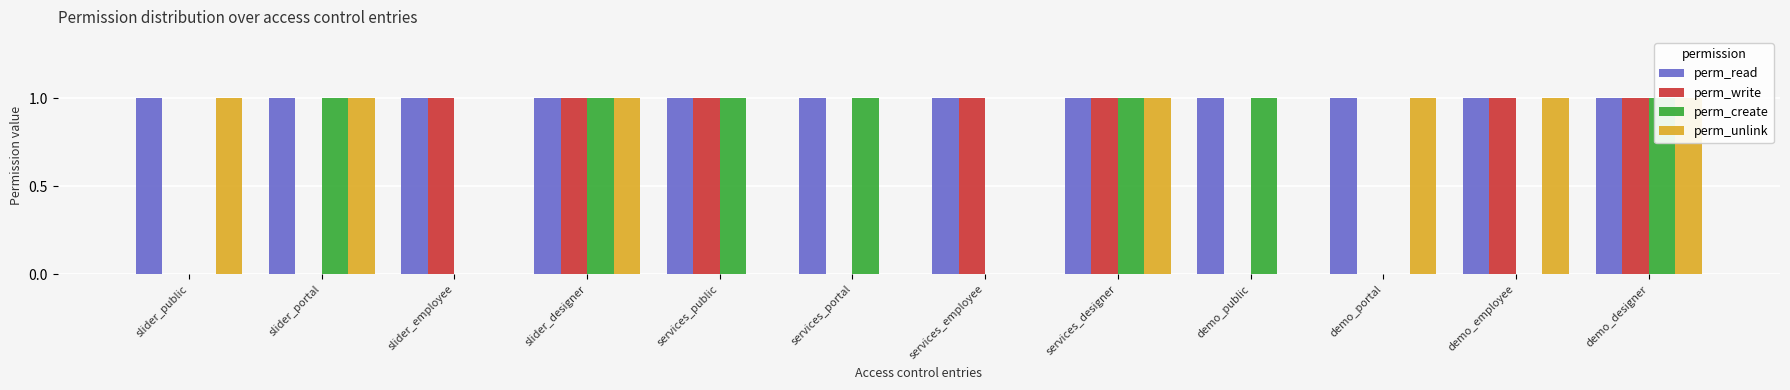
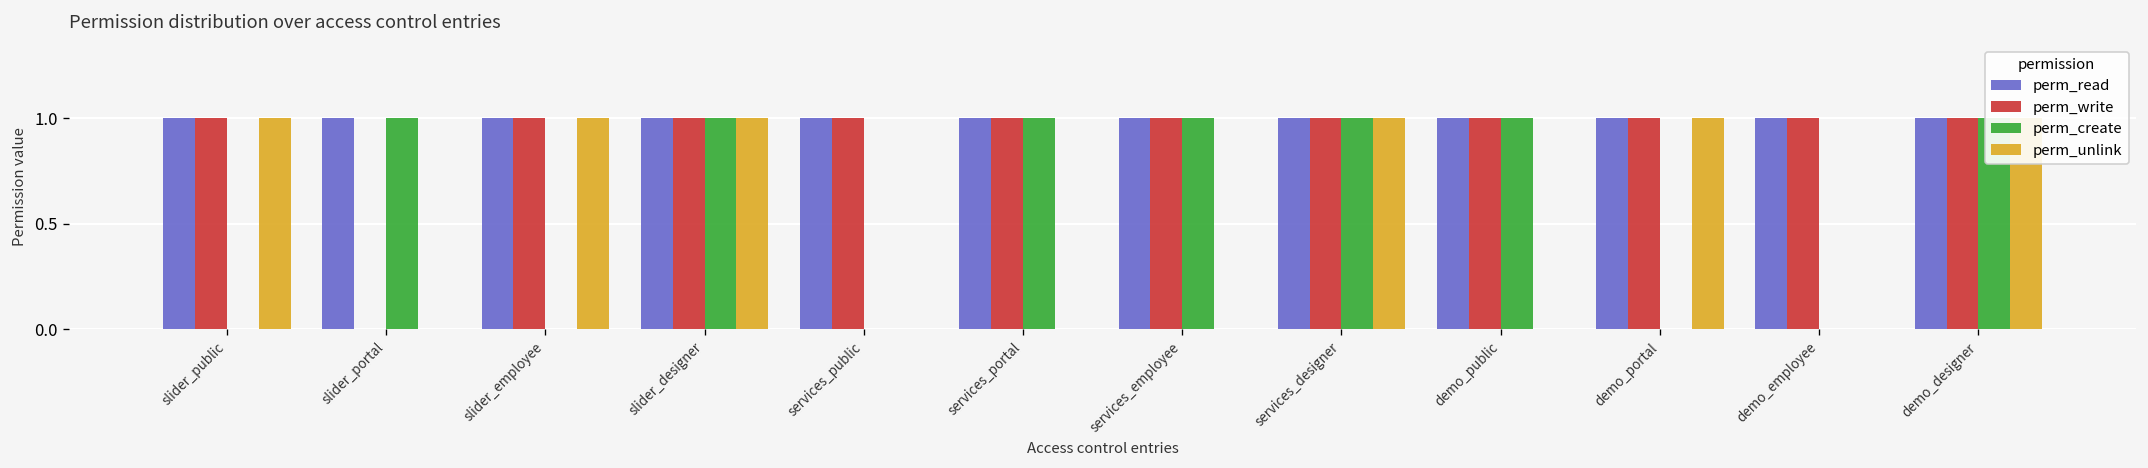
perm_write, slider_public: 0 -> 1
perm_unlink, slider_portal: 1 -> 0
perm_unlink, slider_employee: 0 -> 1
perm_create, services_public: 1 -> 0
perm_write, services_portal: 0 -> 1
perm_create, services_employee: 0 -> 1
perm_write, demo_public: 0 -> 1
perm_write, demo_portal: 0 -> 1
perm_unlink, demo_employee: 1 -> 0
